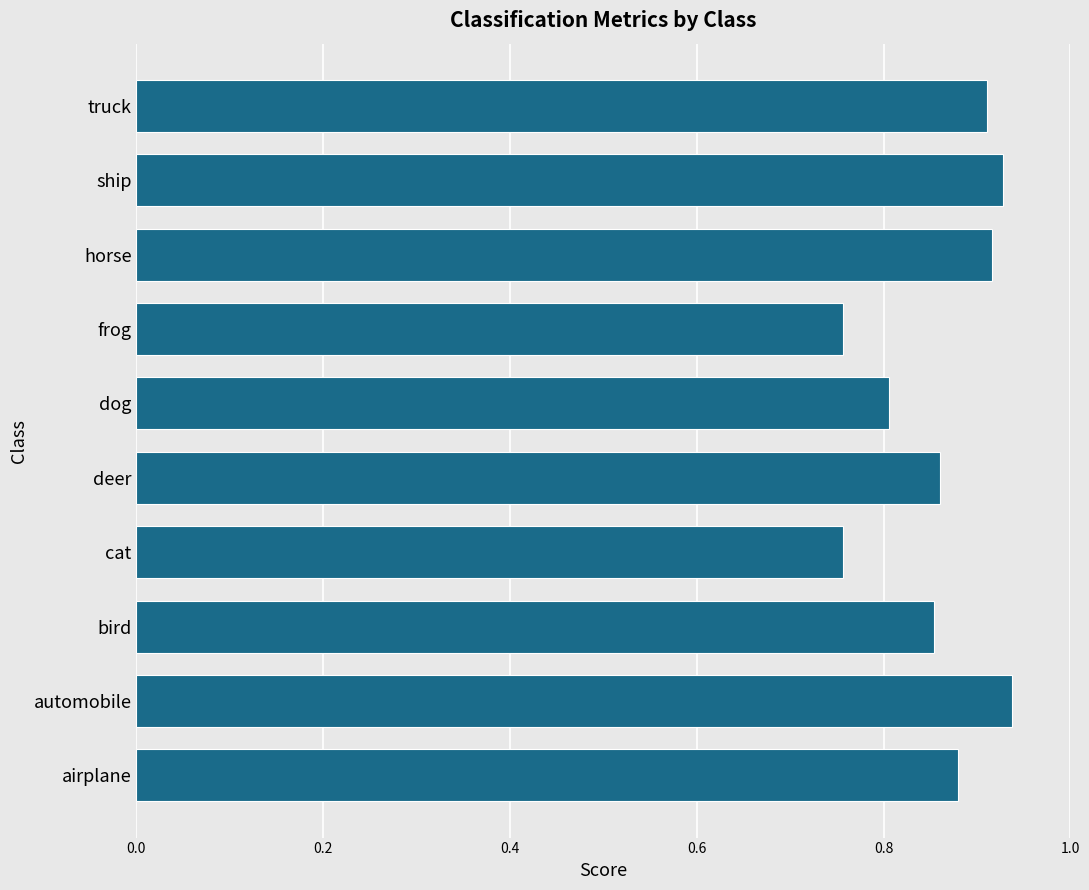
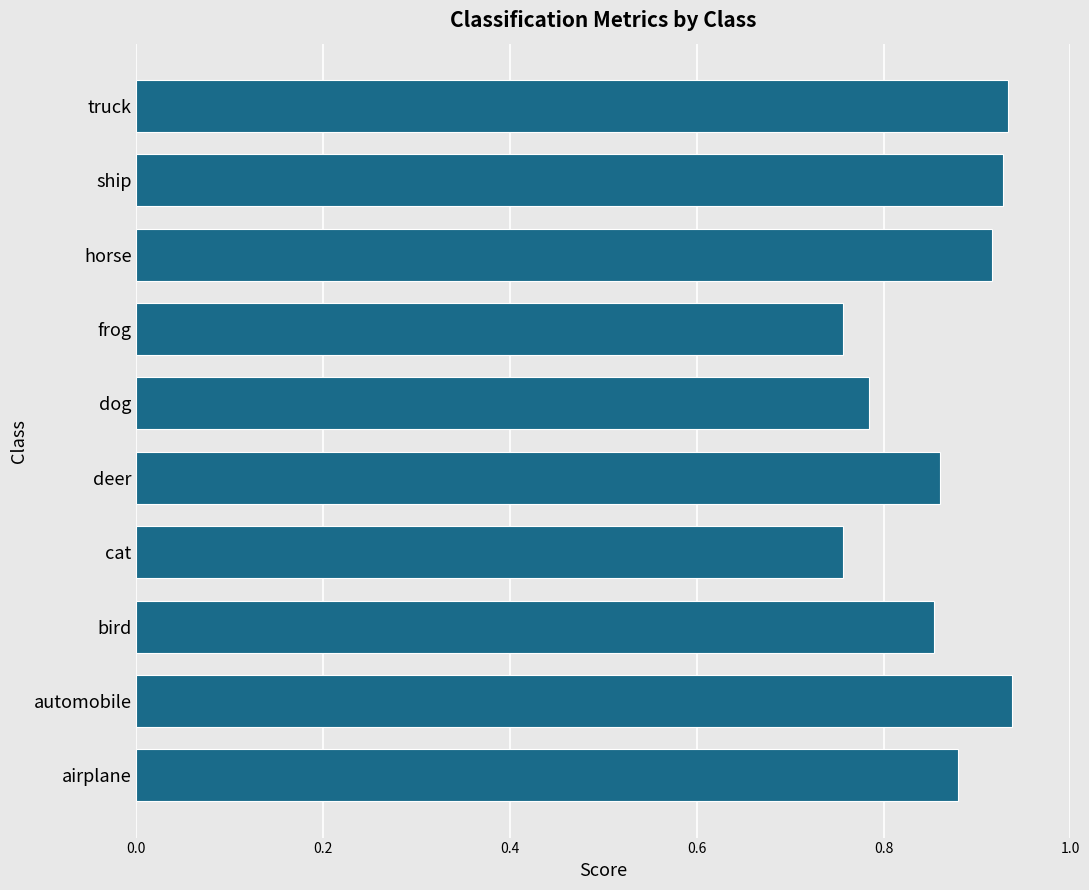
truck: 0.91 -> 0.93
dog: 0.81 -> 0.78
